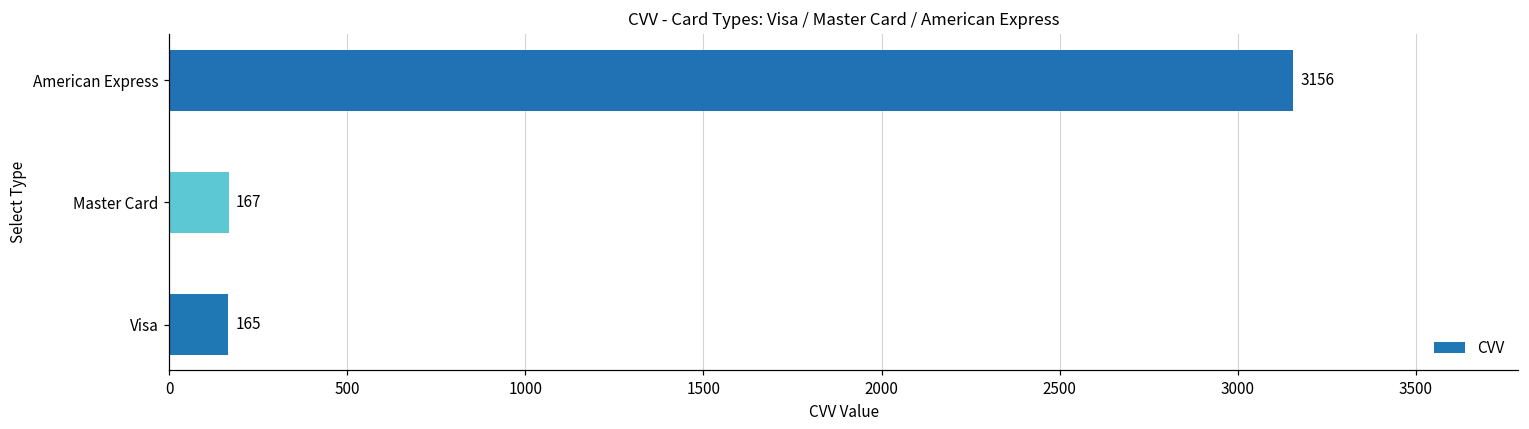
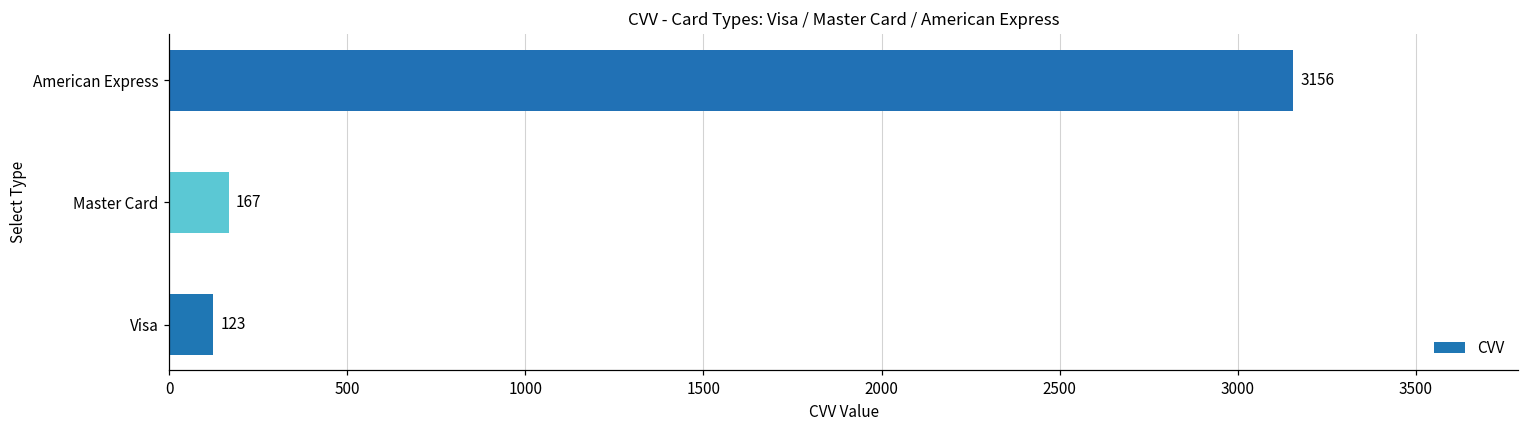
Visa: 165 -> 123
